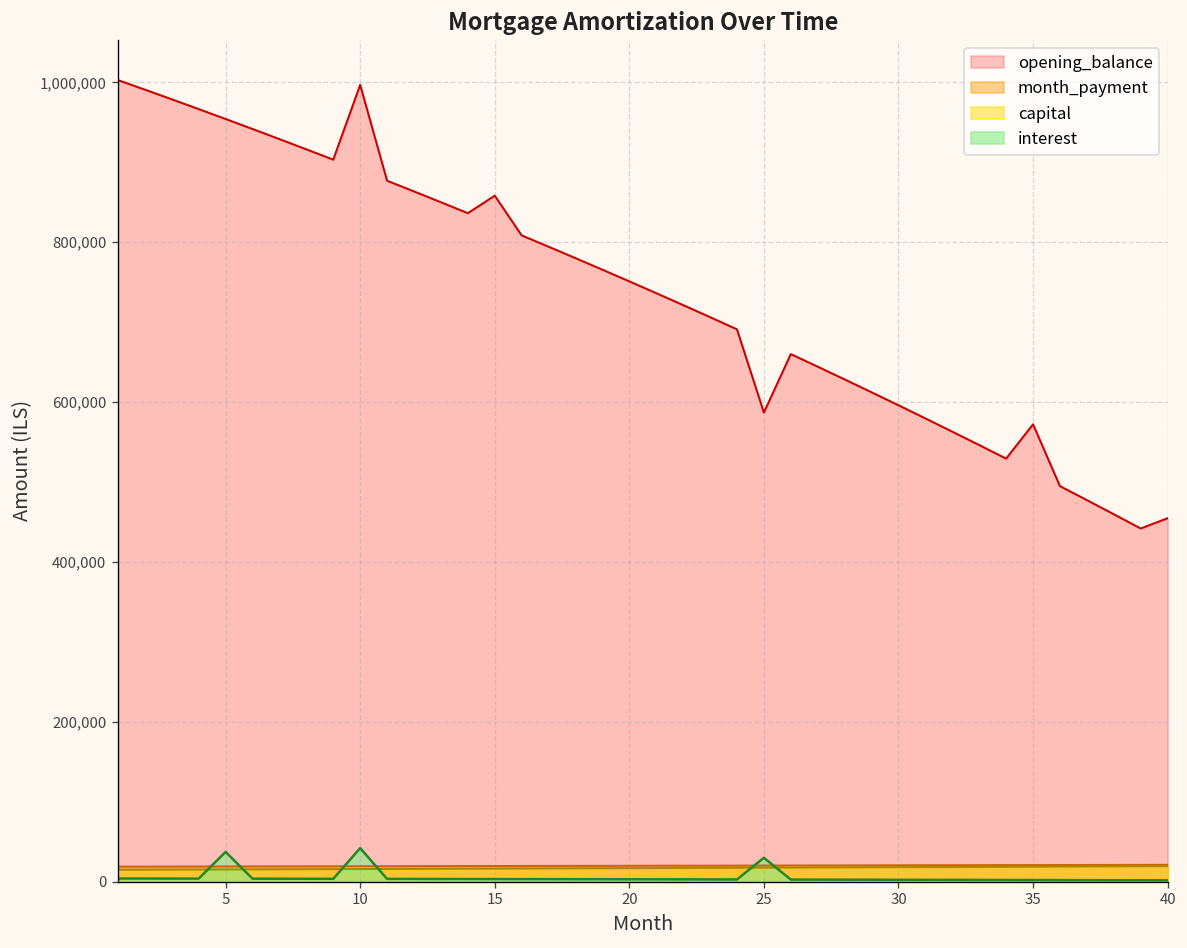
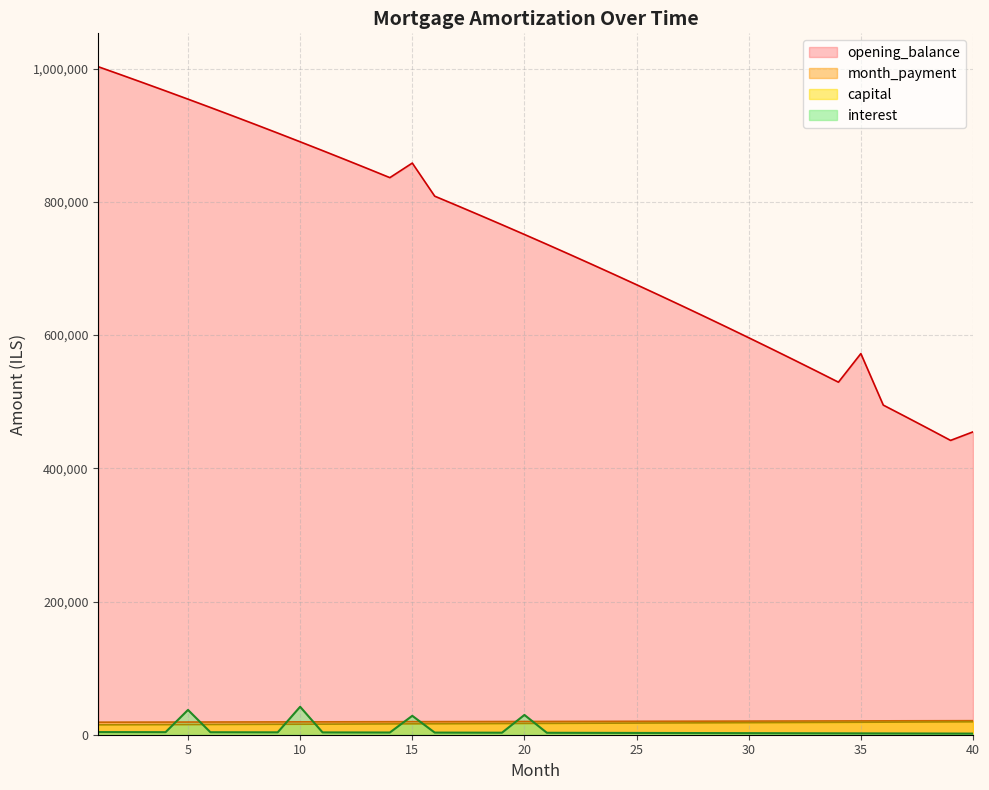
opening_balance, 10: 1,000,000 -> 890,000
interest, 15: 0 -> 30,000
interest, 20: 0 -> 30,000
opening_balance, 25: 590,000 -> 680,000
interest, 25: 30,000 -> 0
